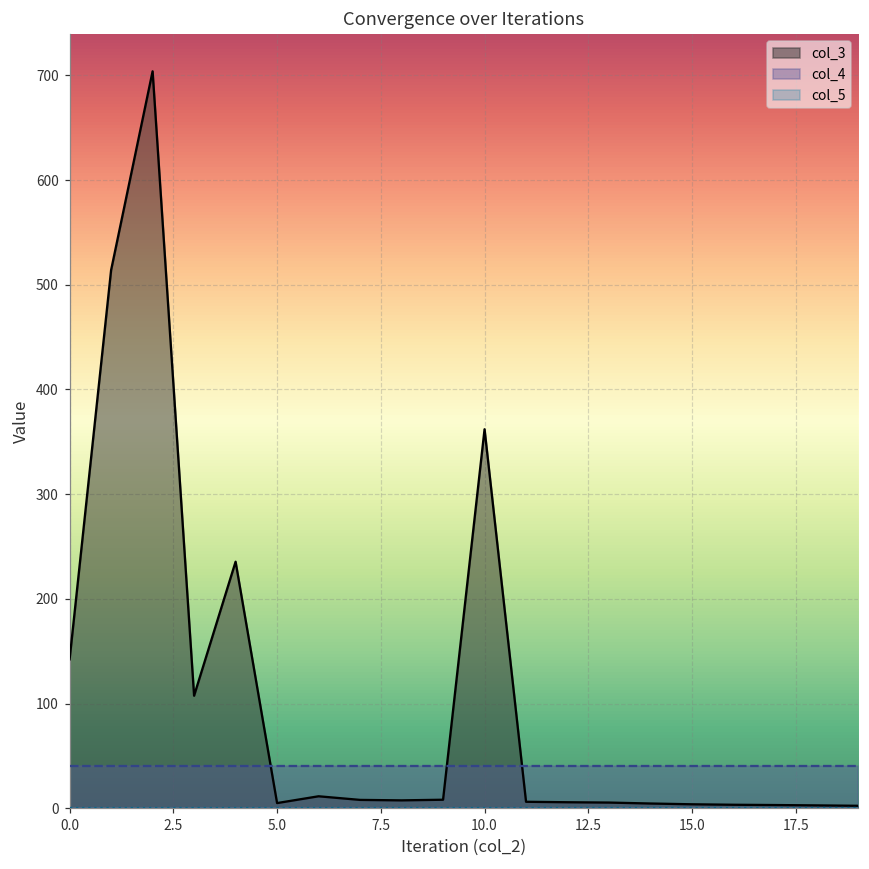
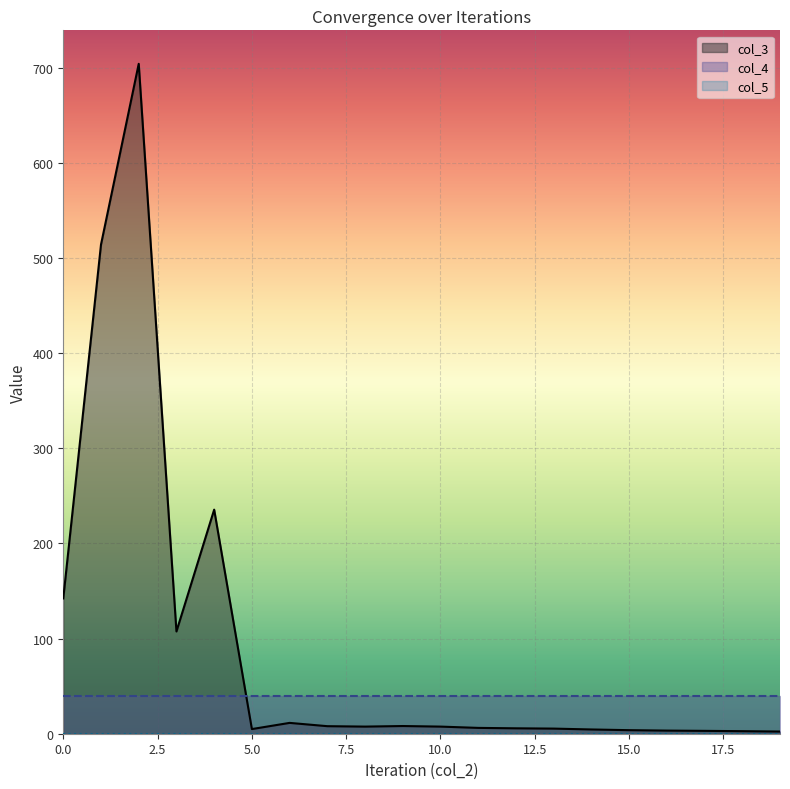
col_3, 10.0: 360 -> 10
